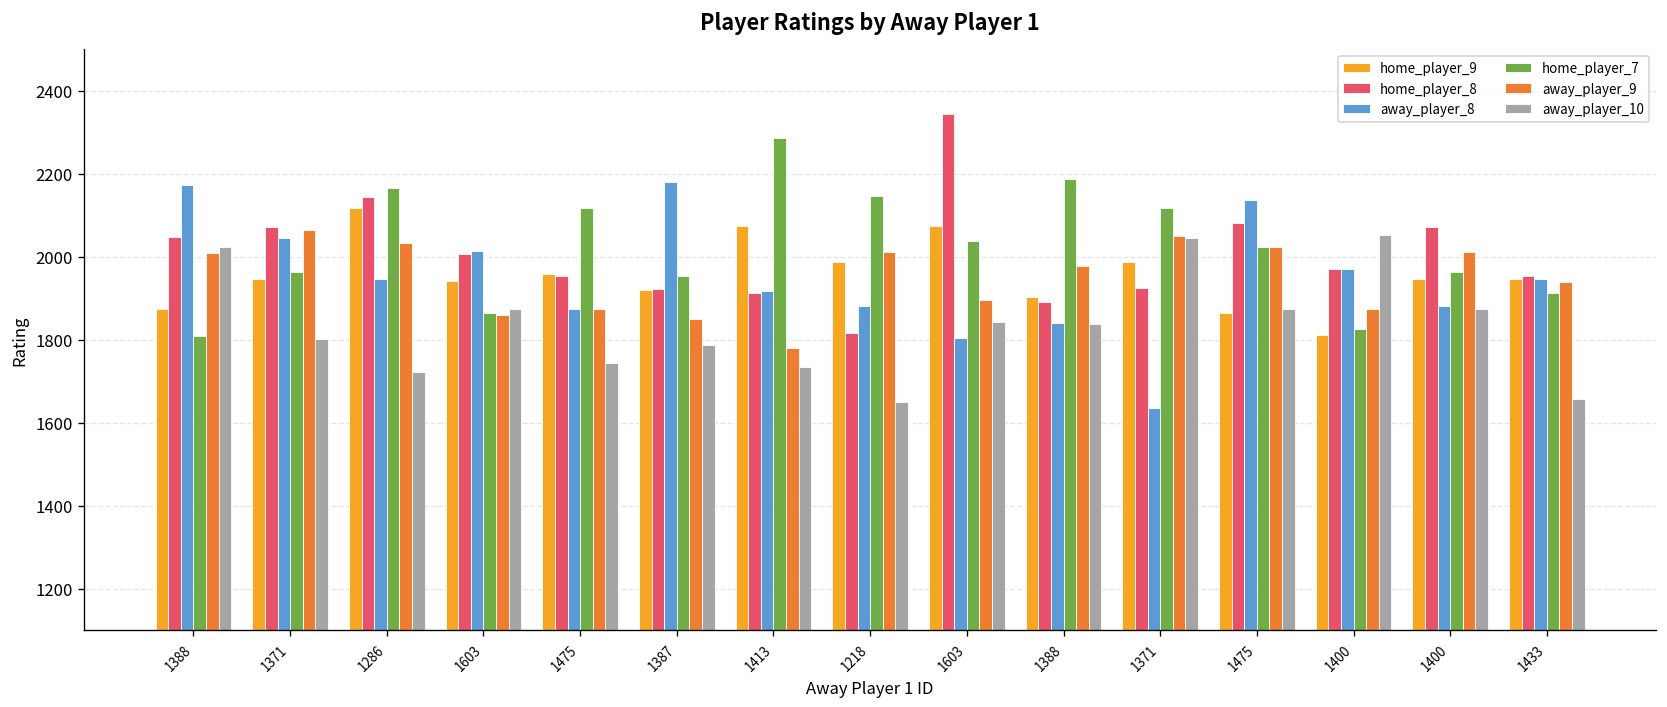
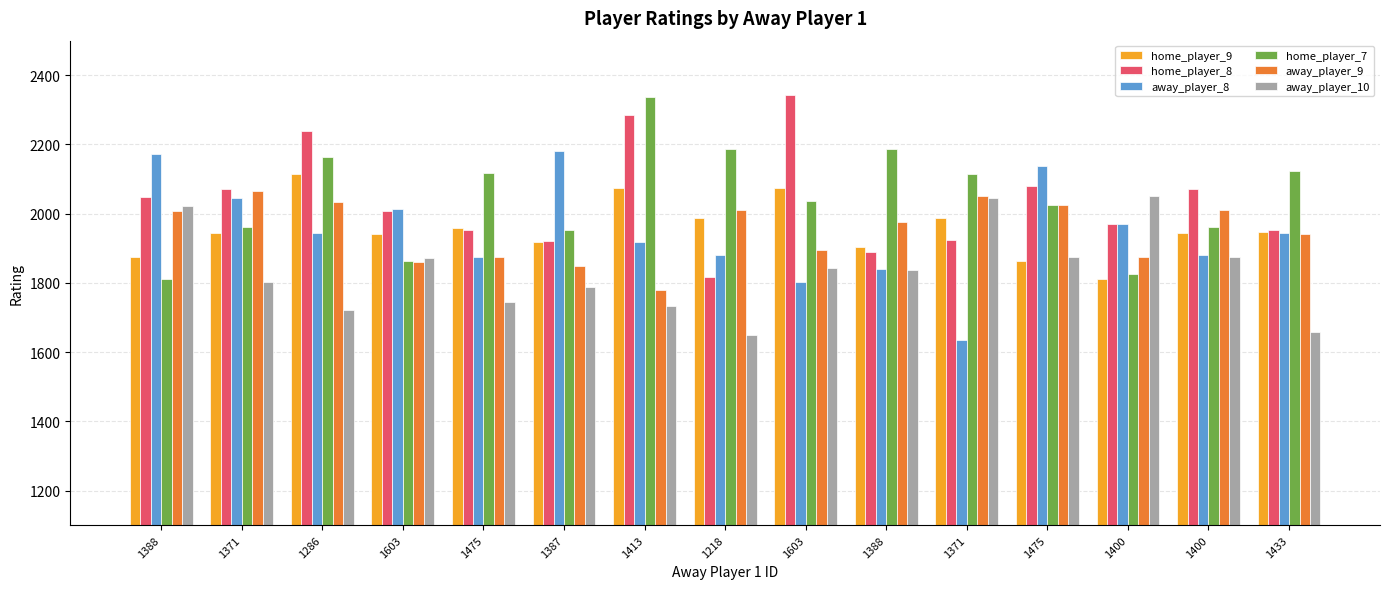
home_player_8, 1286: 2140 -> 2240
home_player_8, 1413: 1910 -> 2280
home_player_7, 1413: 2290 -> 2340
home_player_7, 1218: 2150 -> 2190
home_player_7, 1433: 1910 -> 2120
